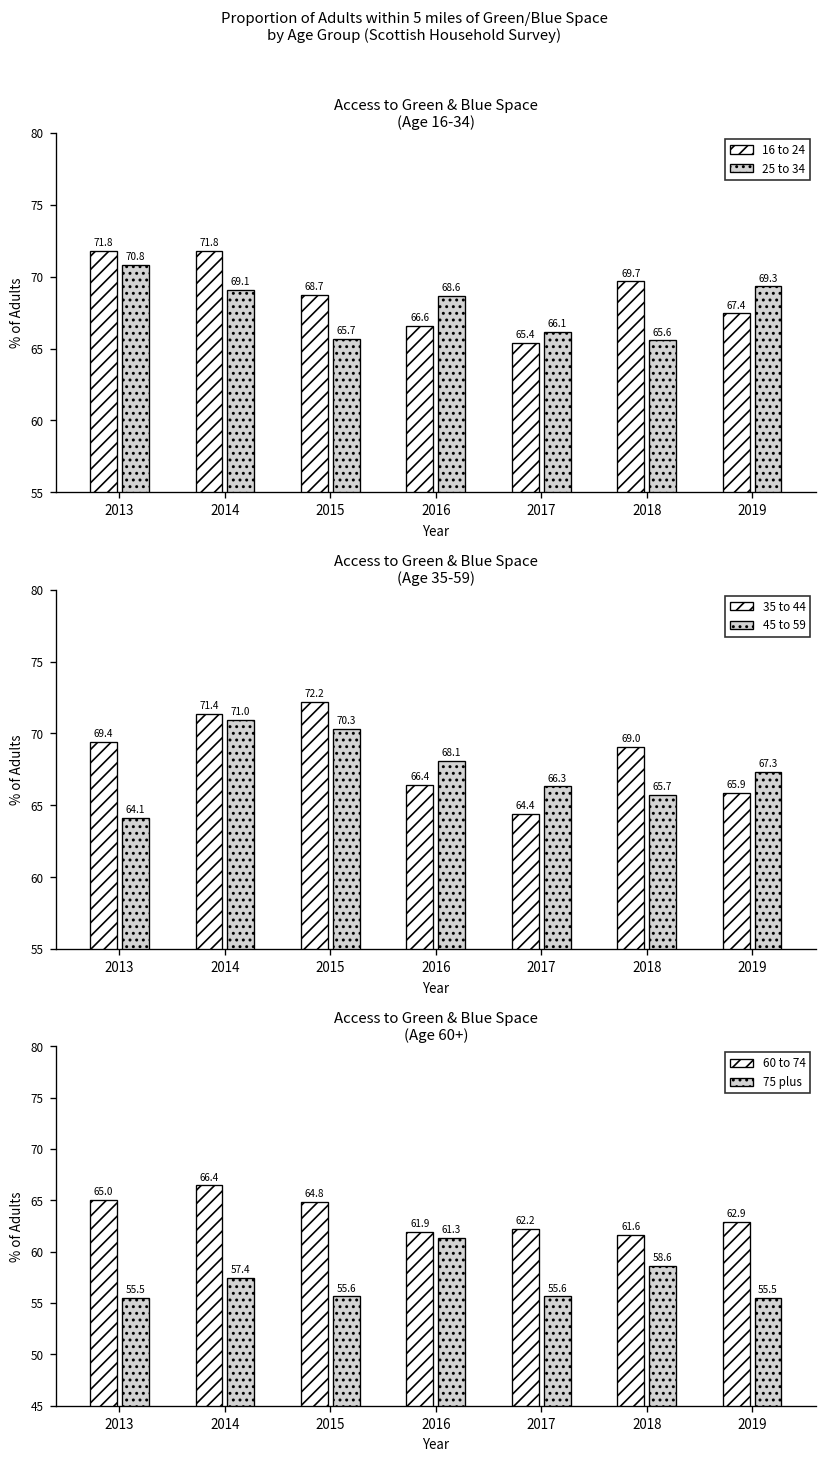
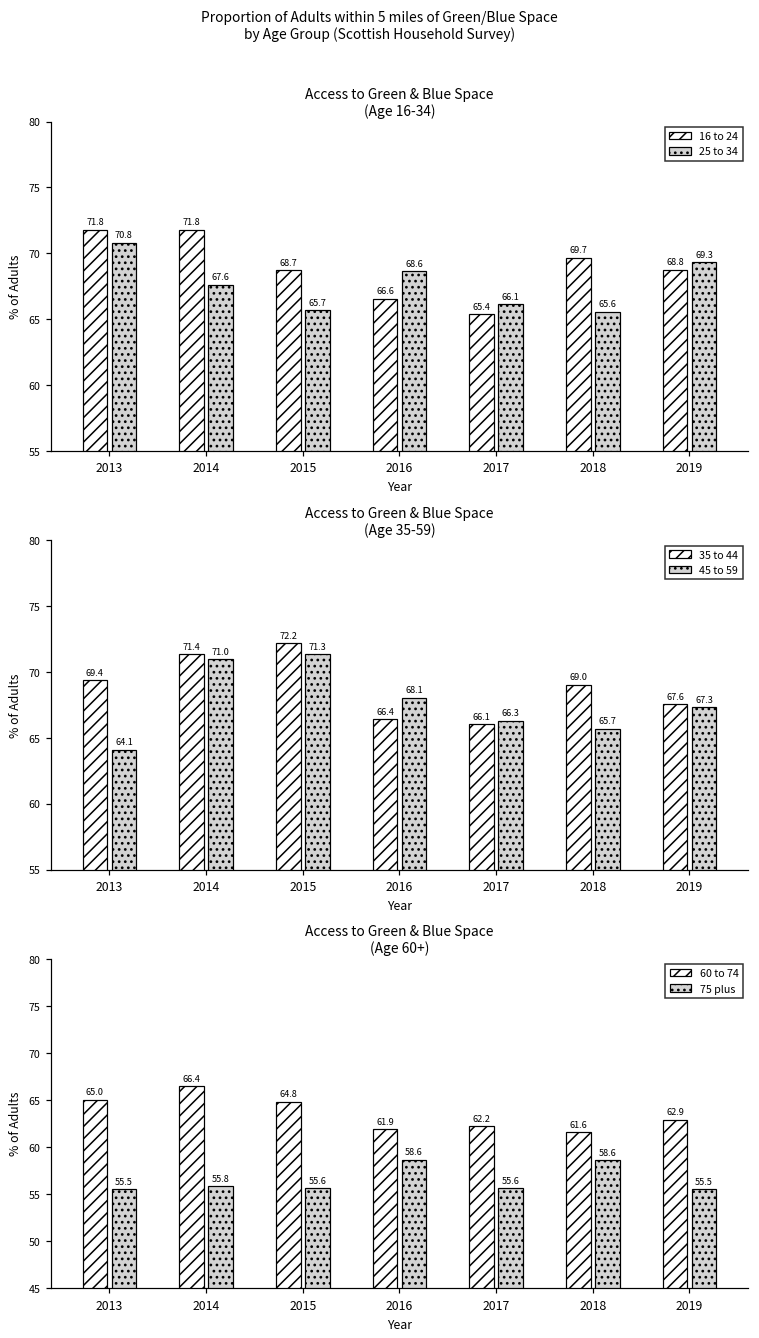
Access to Green & Blue Space (Age 16-34), 25 to 34, 2014: 69.1 -> 67.6
Access to Green & Blue Space (Age 16-34), 16 to 24, 2019: 67.4 -> 68.8
Access to Green & Blue Space (Age 35-59), 45 to 59, 2015: 70.3 -> 71.3
Access to Green & Blue Space (Age 35-59), 35 to 44, 2017: 64.4 -> 66.1
Access to Green & Blue Space (Age 35-59), 35 to 44, 2019: 65.9 -> 67.6
Access to Green & Blue Space (Age 60+), 75 plus, 2014: 57.4 -> 55.8
Access to Green & Blue Space (Age 60+), 75 plus, 2016: 61.3 -> 58.6
